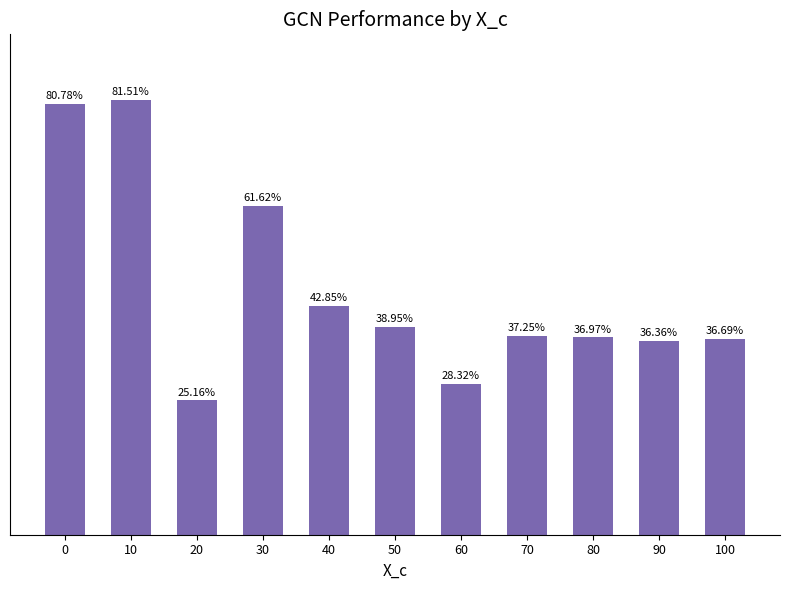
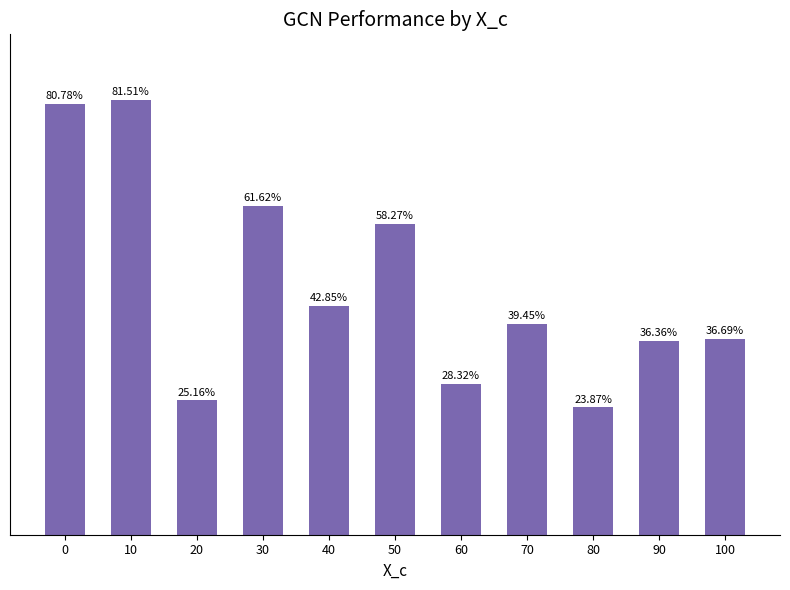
50: 38.95% -> 58.27%
70: 37.25% -> 39.45%
80: 36.97% -> 23.87%
